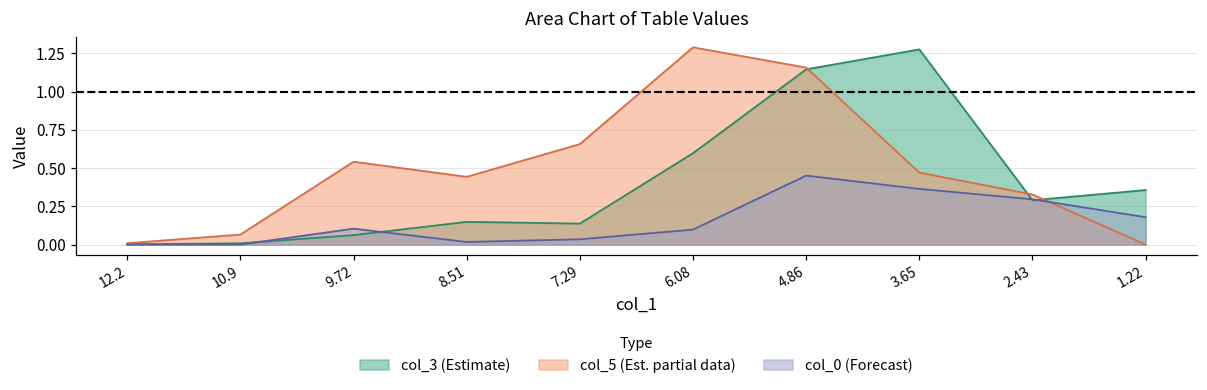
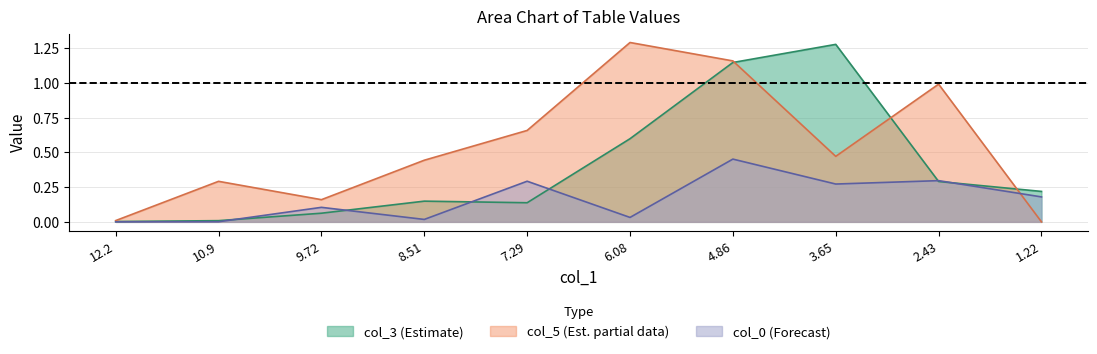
col_5 (Est. partial data), 10.9: 0.07 -> 0.29
col_5 (Est. partial data), 9.72: 0.54 -> 0.16
col_0 (Forecast), 7.29: 0.03 -> 0.29
col_0 (Forecast), 6.08: 0.10 -> 0.03
col_0 (Forecast), 3.65: 0.36 -> 0.27
col_5 (Est. partial data), 2.43: 0.33 -> 0.99
col_3 (Estimate), 1.22: 0.36 -> 0.22
